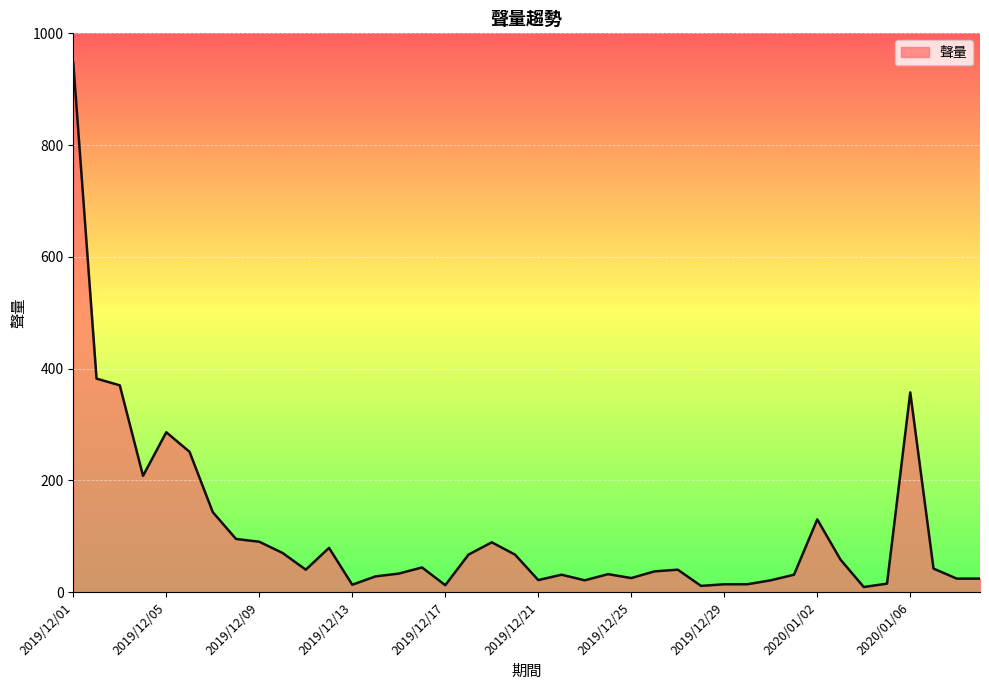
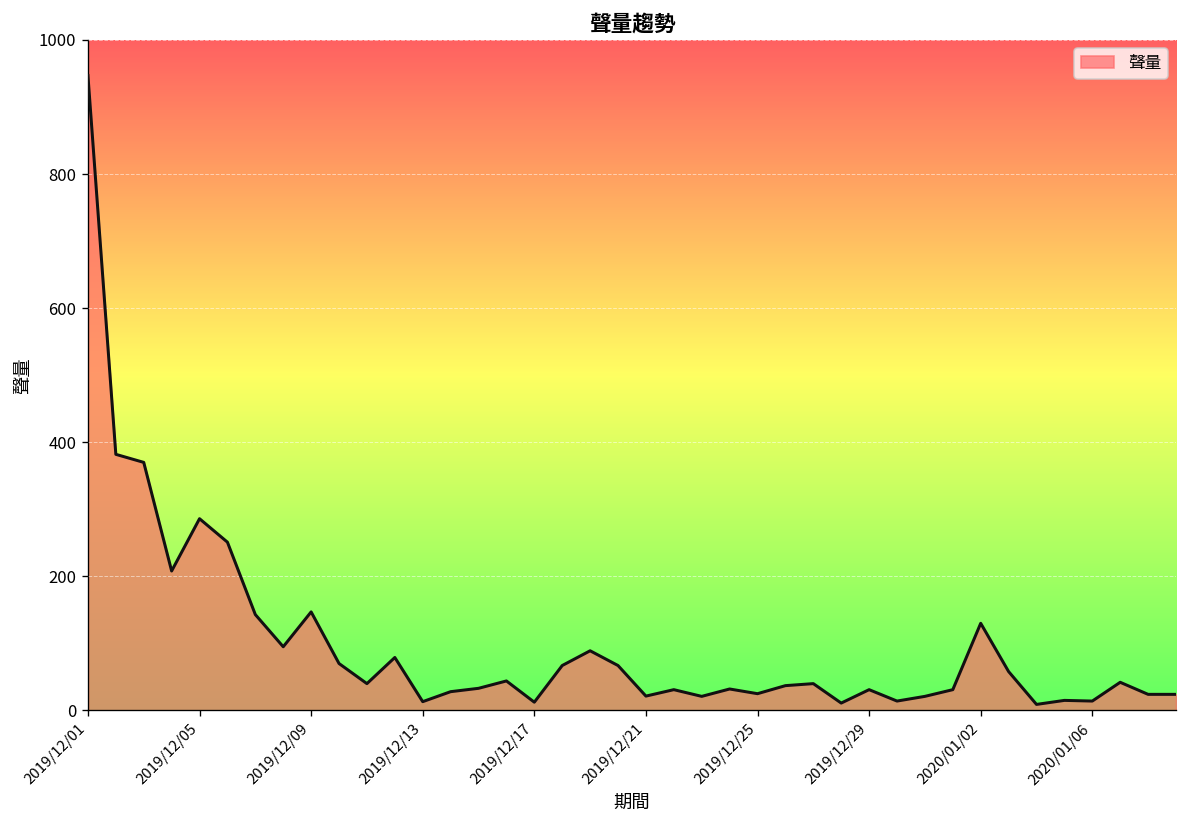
2019/12/09: 90 -> 150
2019/12/29: 10 -> 30
2020/01/06: 360 -> 10
